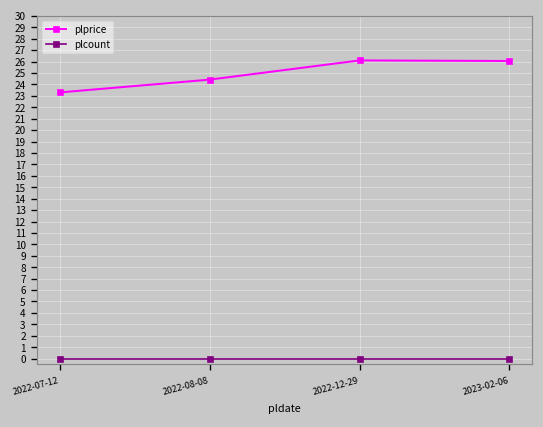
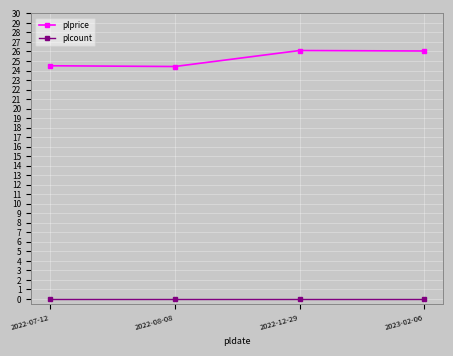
plprice, 2022-07-12: 23 -> 25
